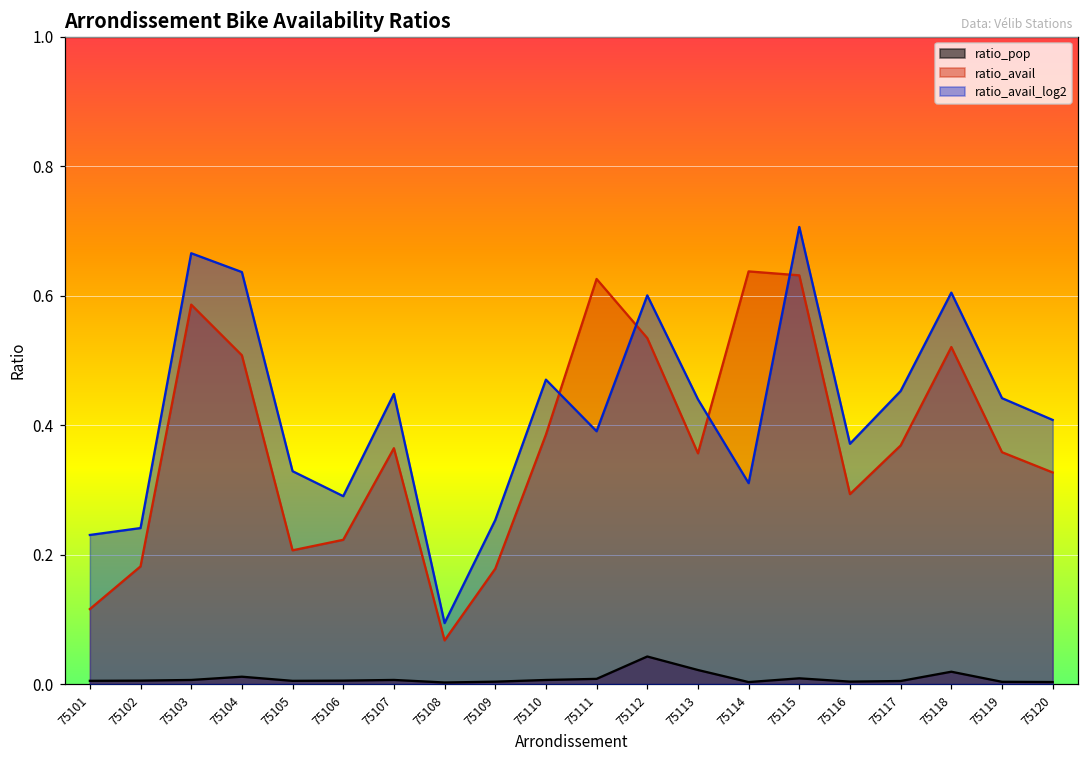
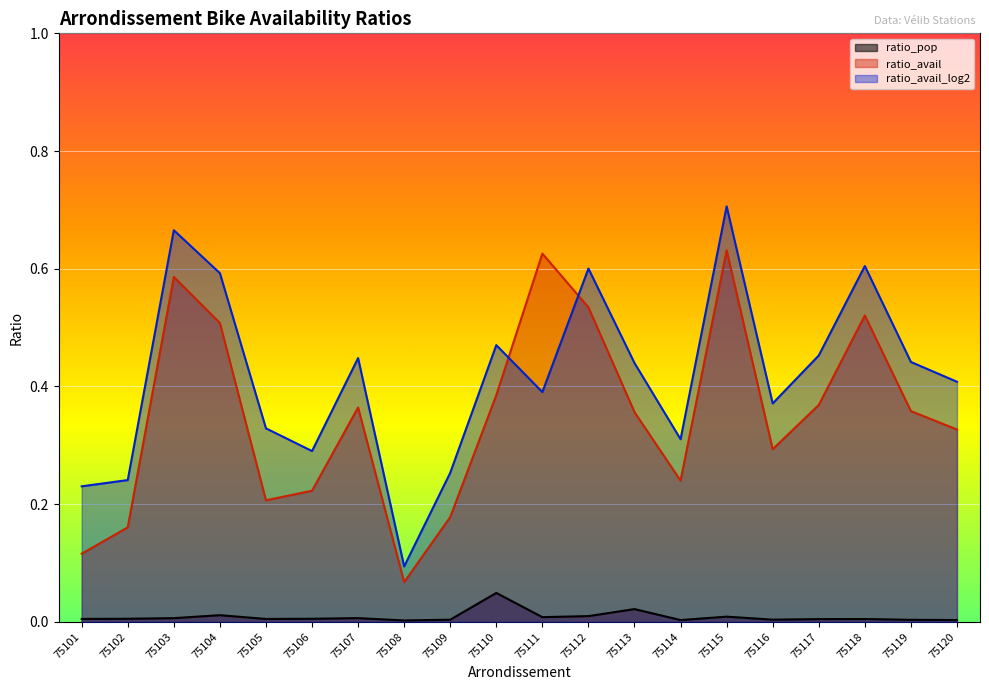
ratio_avail, 75102: 0.18 -> 0.16
ratio_avail_log2, 75104: 0.64 -> 0.59
ratio_pop, 75110: 0.01 -> 0.05
ratio_pop, 75112: 0.04 -> 0.01
ratio_avail, 75114: 0.64 -> 0.24
ratio_pop, 75118: 0.02 -> 0.00
